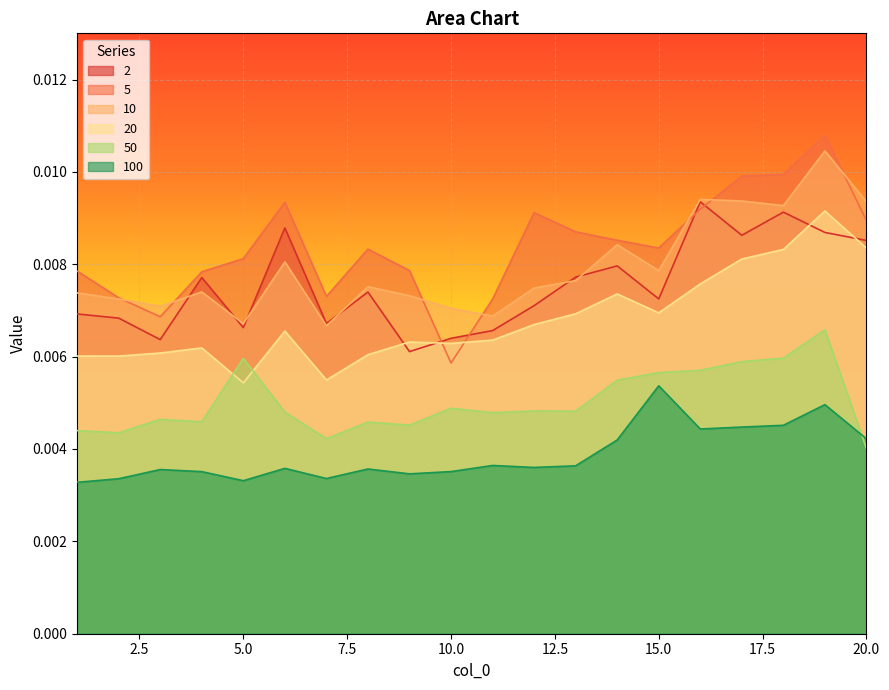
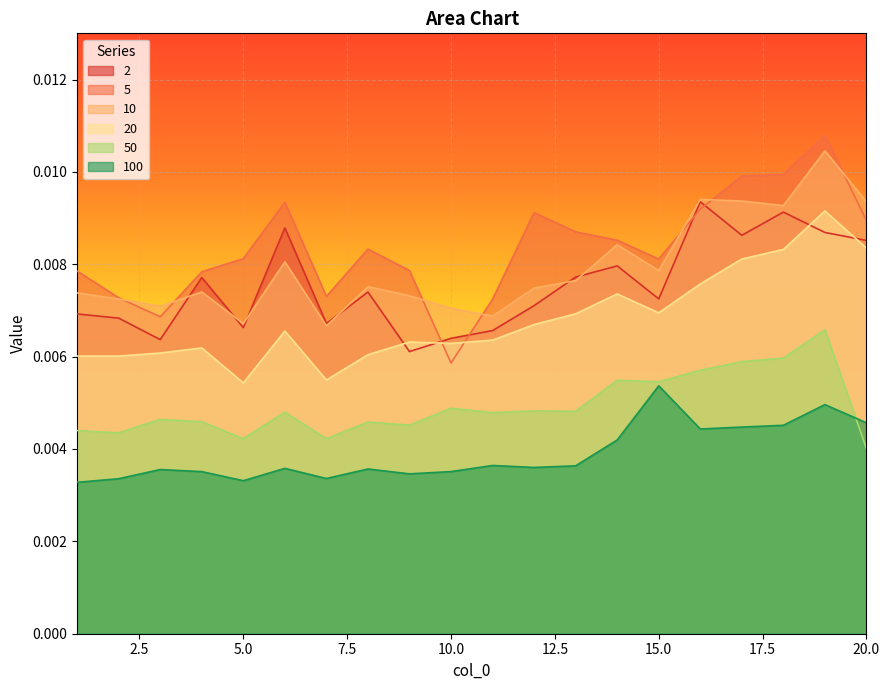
50, 5.0: 0.0060 -> 0.0042
5, 15.0: 0.0084 -> 0.0081
50, 15.0: 0.0057 -> 0.0055
100, 20.0: 0.0042 -> 0.0046
